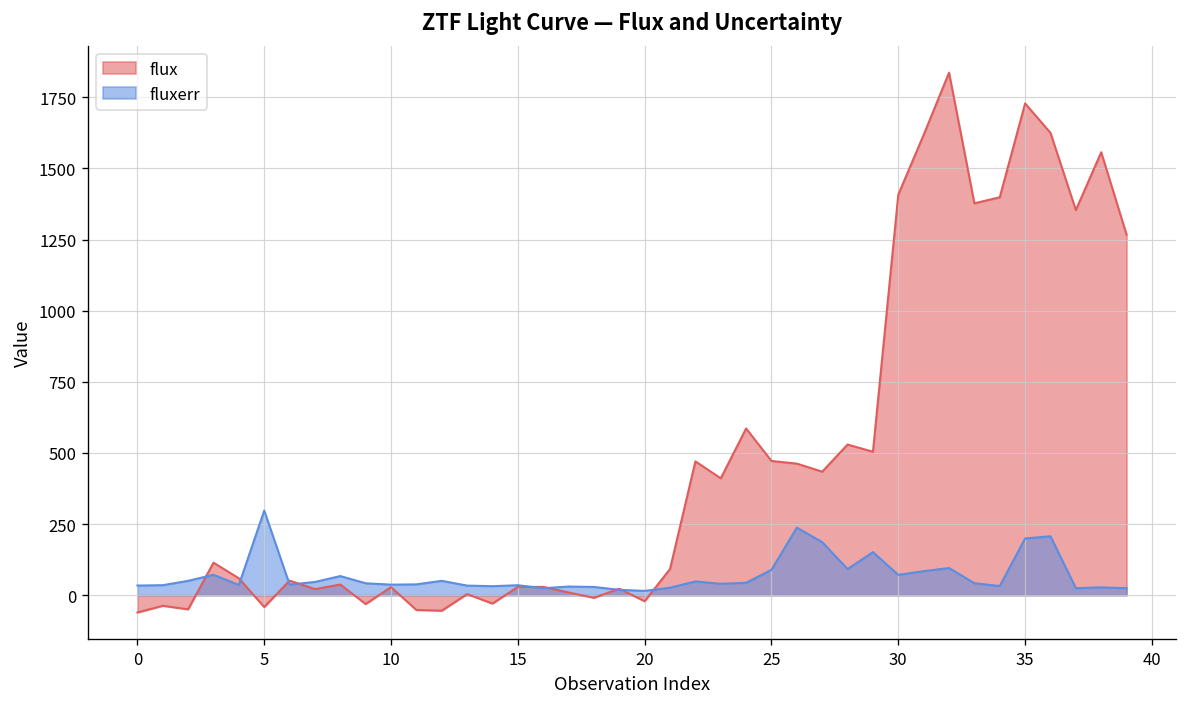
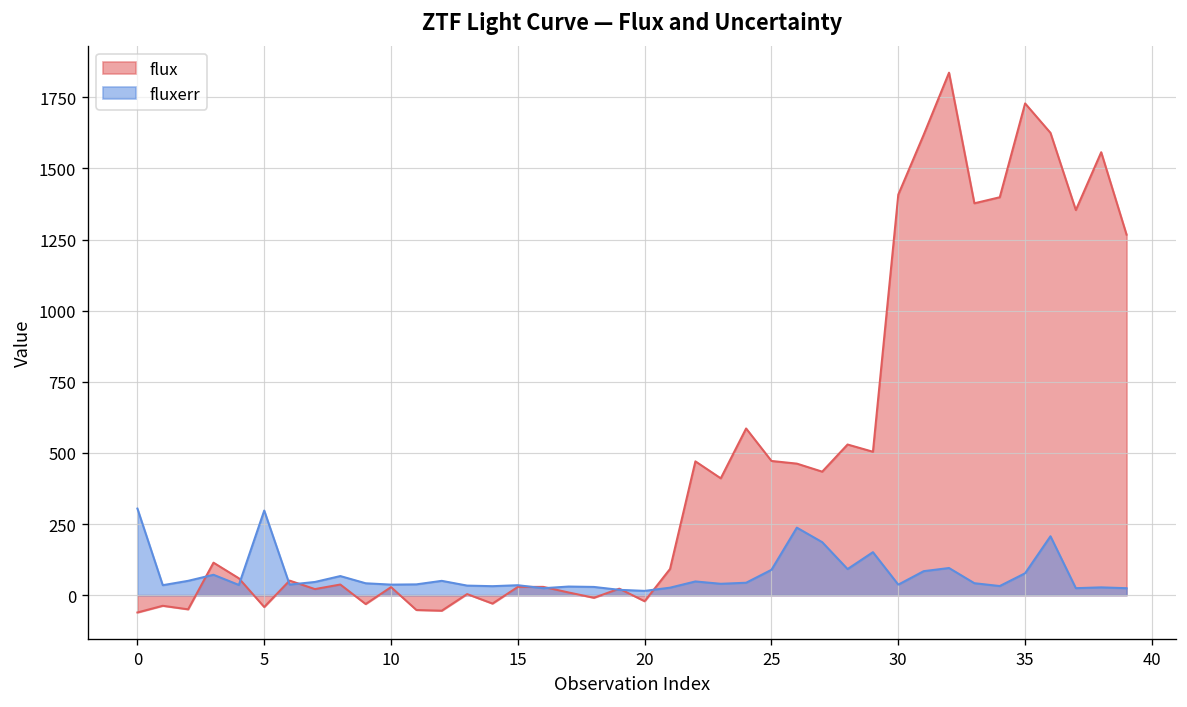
fluxerr, 0: 30 -> 300
fluxerr, 30: 70 -> 40
fluxerr, 35: 200 -> 80
